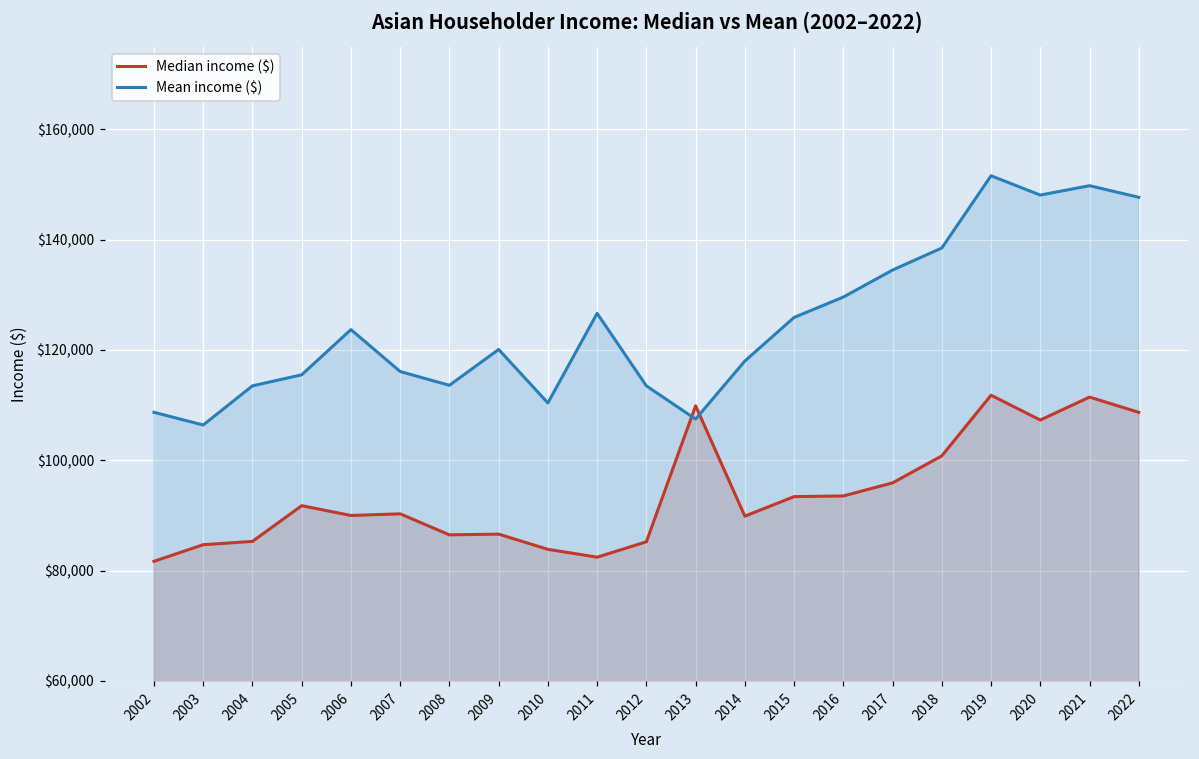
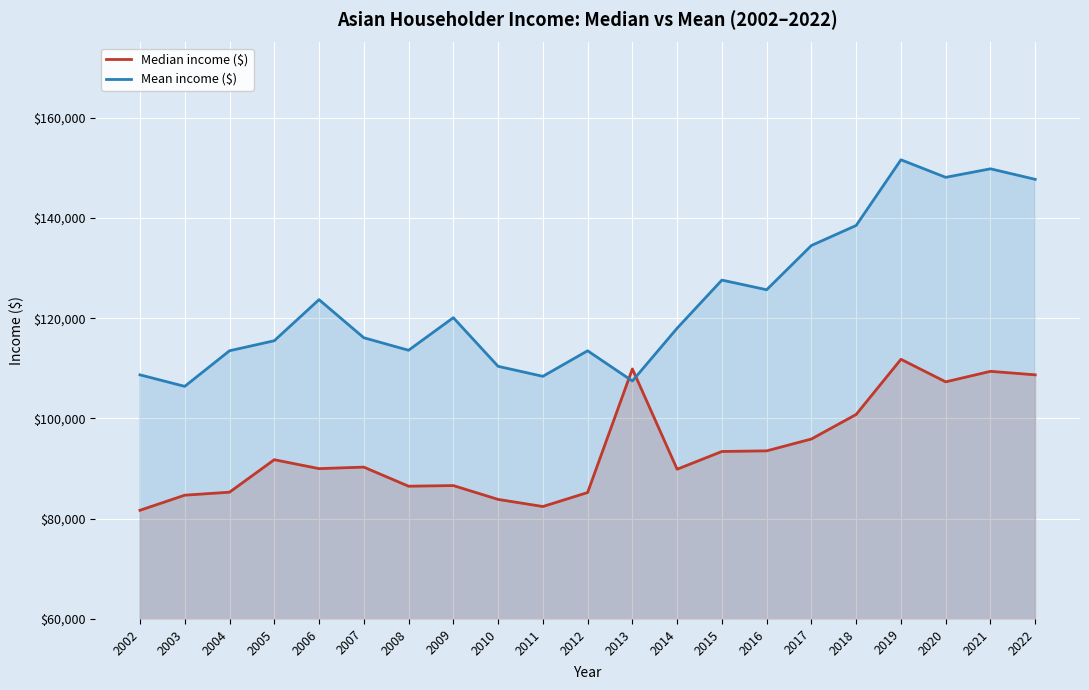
Mean income ($), 2011: $127,000 -> $108,000
Mean income ($), 2015: $126,000 -> $128,000
Mean income ($), 2016: $130,000 -> $126,000
Median income ($), 2021: $111,000 -> $109,000
